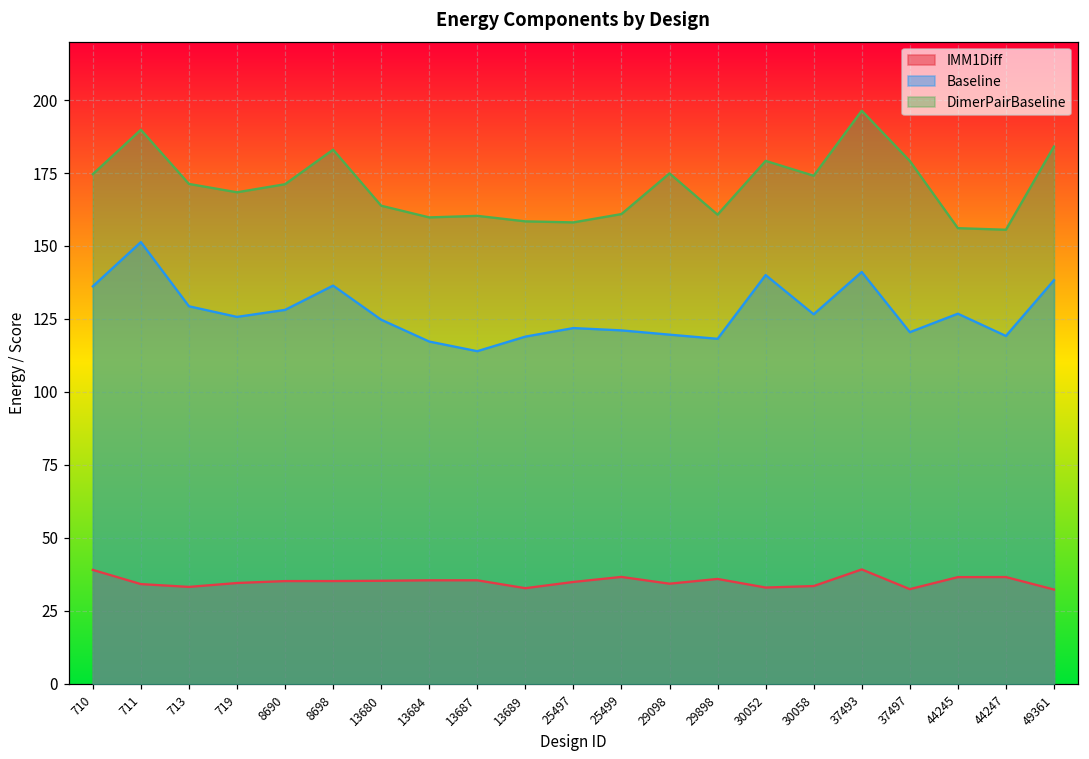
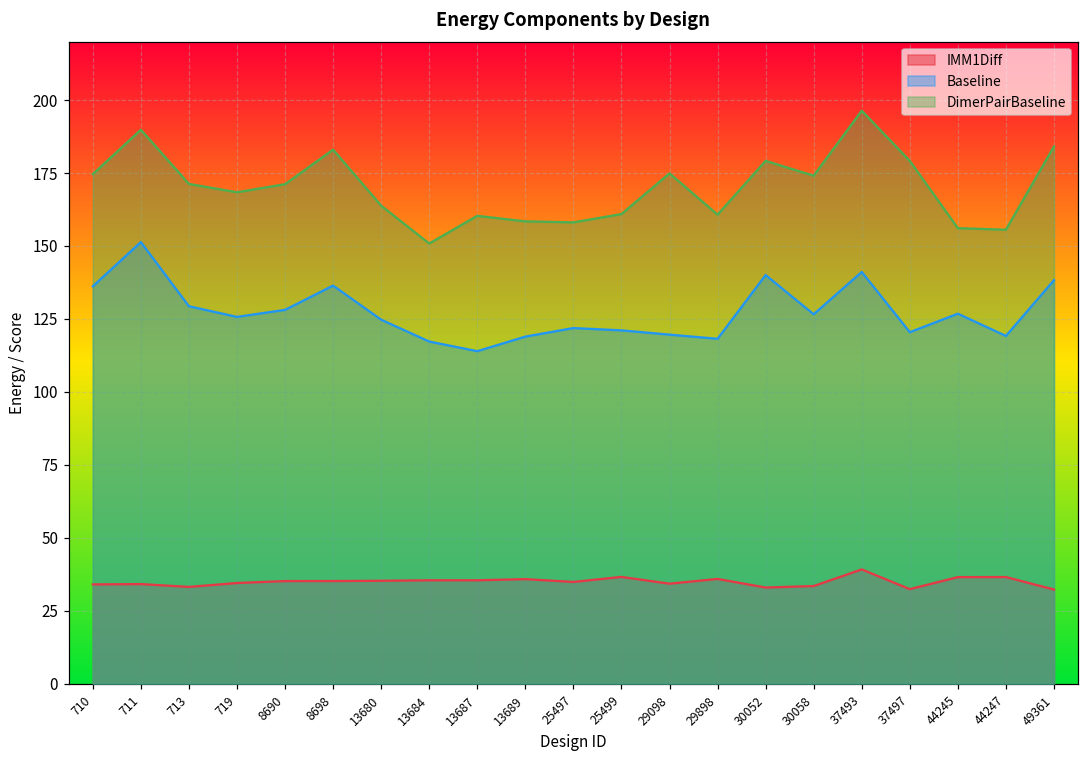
IMM1Diff, 710: 39 -> 34
DimerPairBaseline, 13684: 160 -> 151
IMM1Diff, 13689: 33 -> 36
